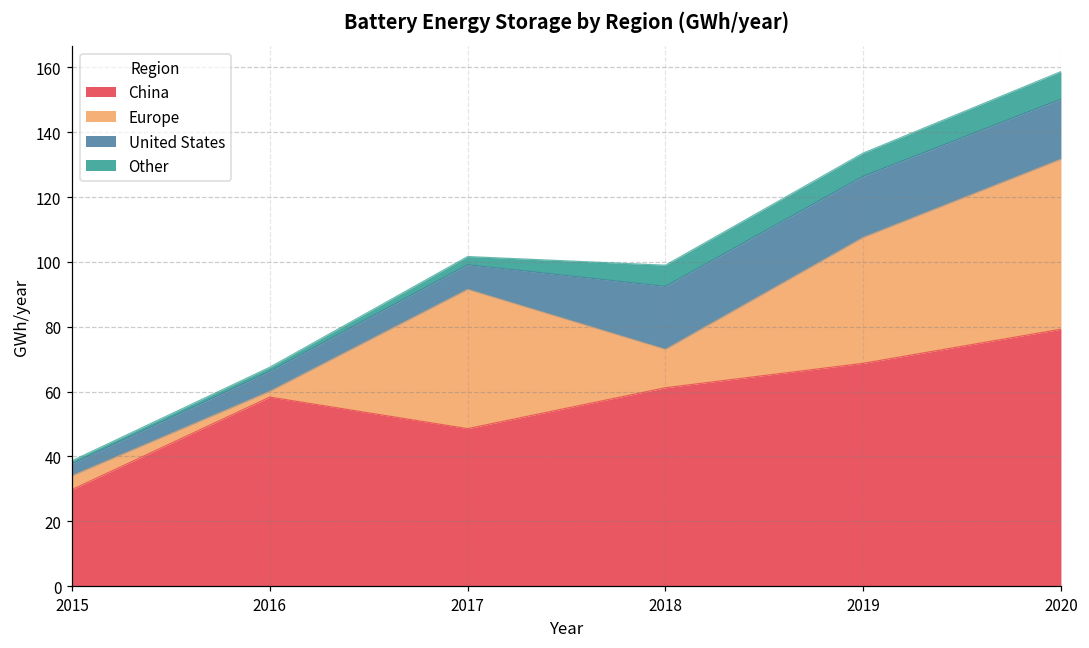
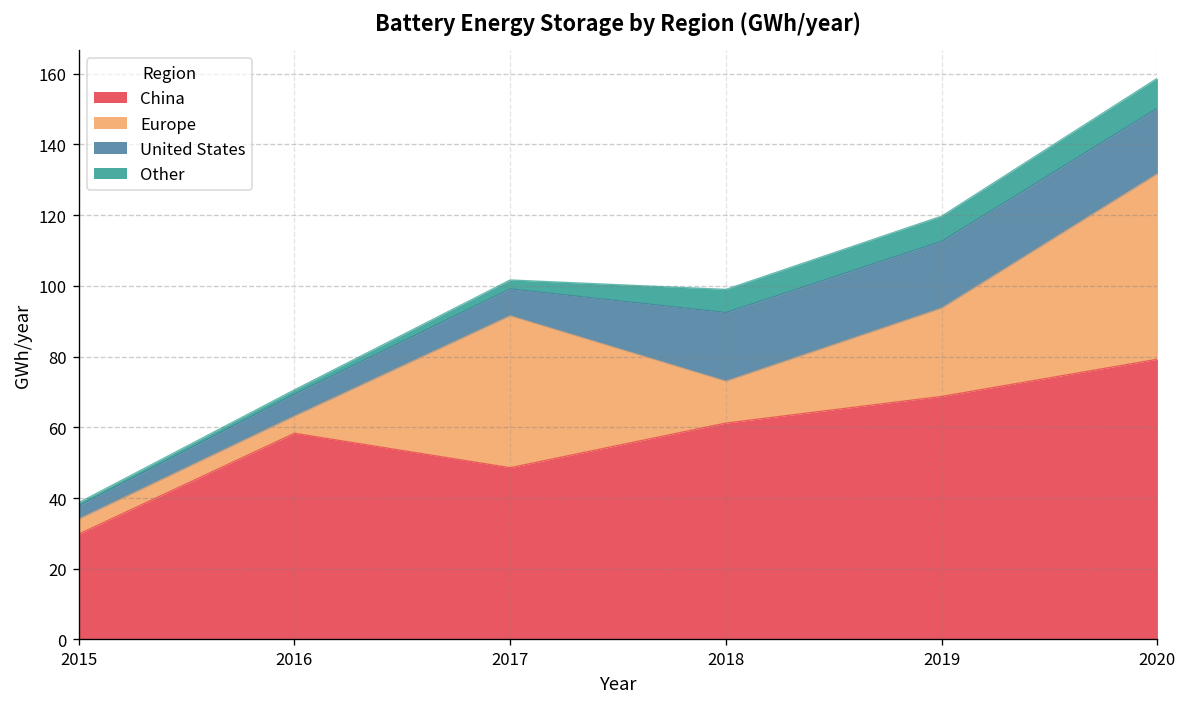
Europe, 2016: 2 -> 5
Europe, 2019: 39 -> 25
